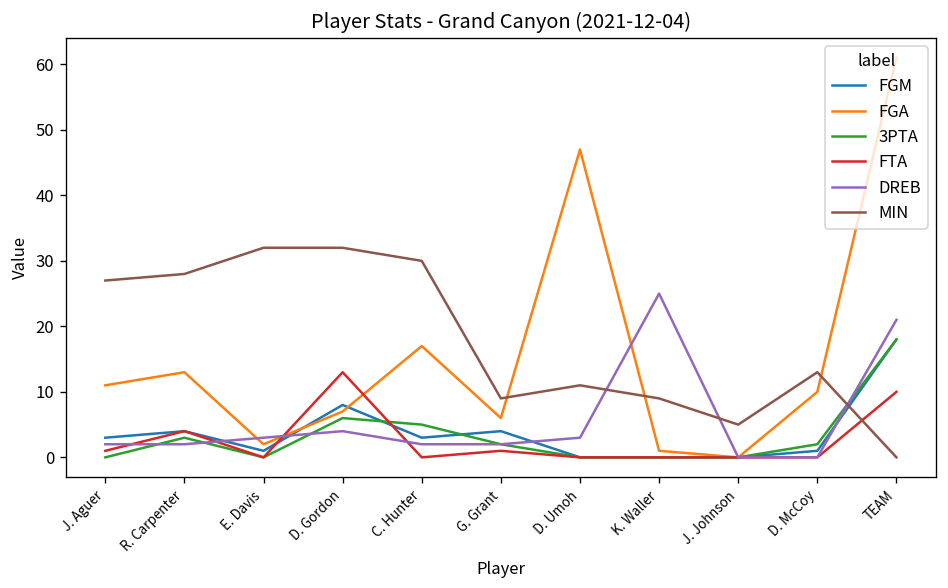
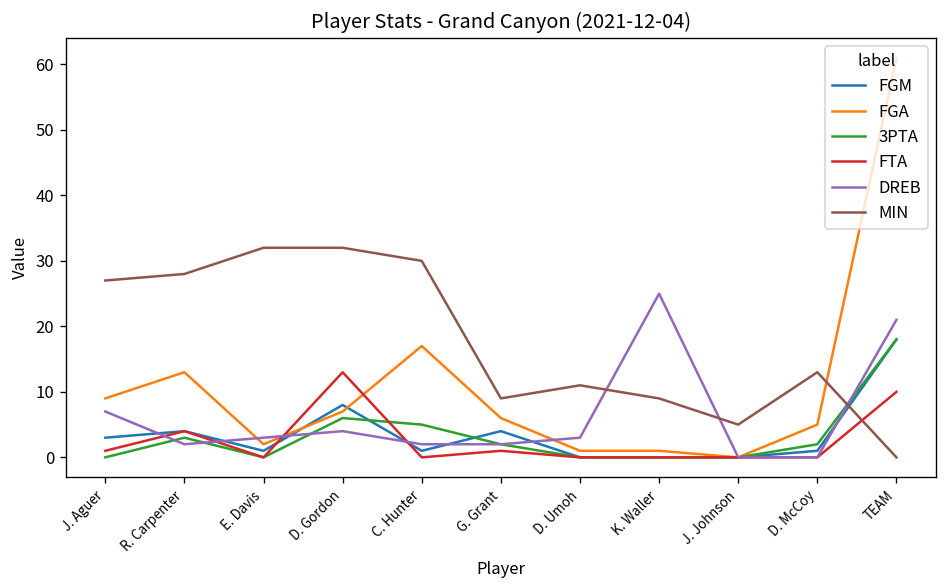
FGA, J. Aguer: 11 -> 9
DREB, J. Aguer: 2 -> 7
FGM, C. Hunter: 3 -> 1
FGA, D. Umoh: 47 -> 1
FGA, D. McCoy: 10 -> 5
